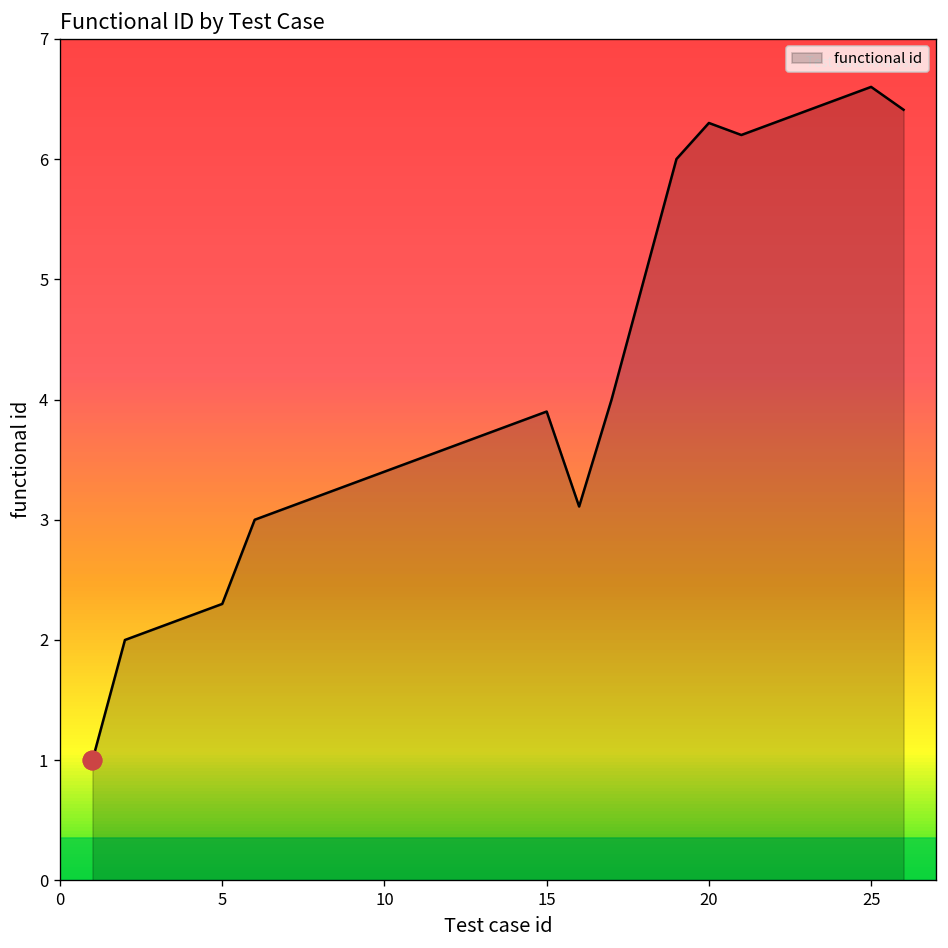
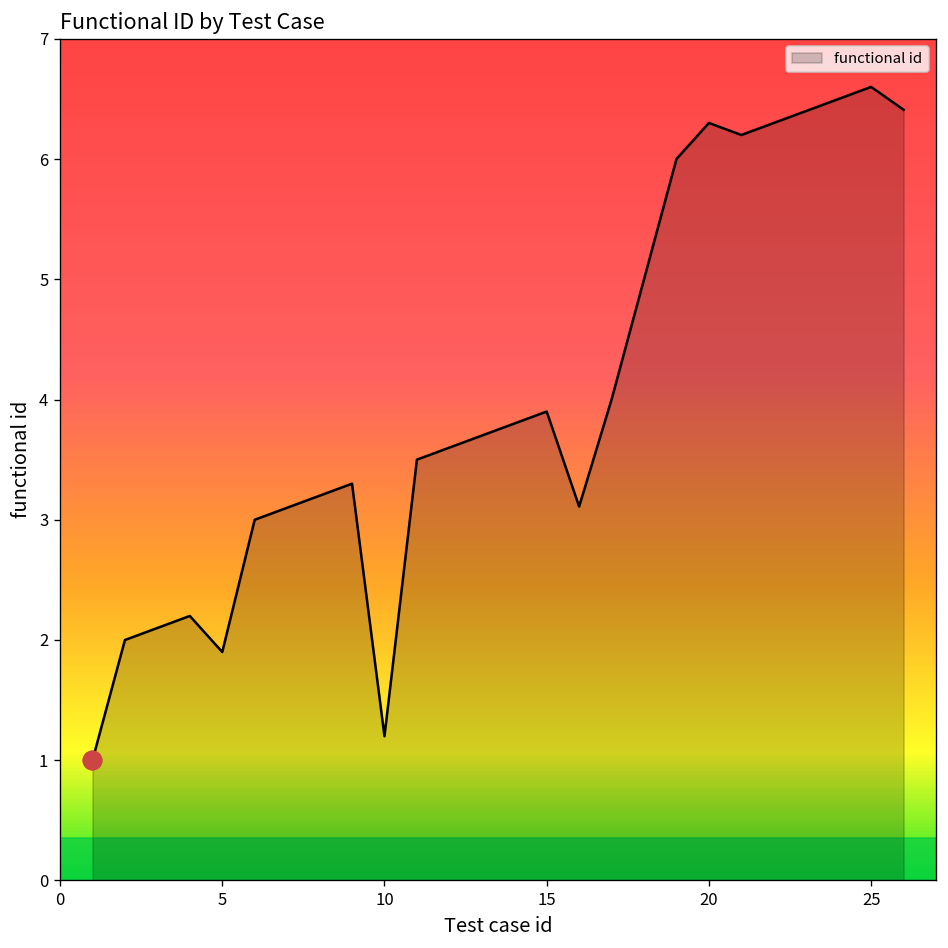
functional id, 5: 2.3 -> 1.9
functional id, 10: 3.4 -> 1.2
